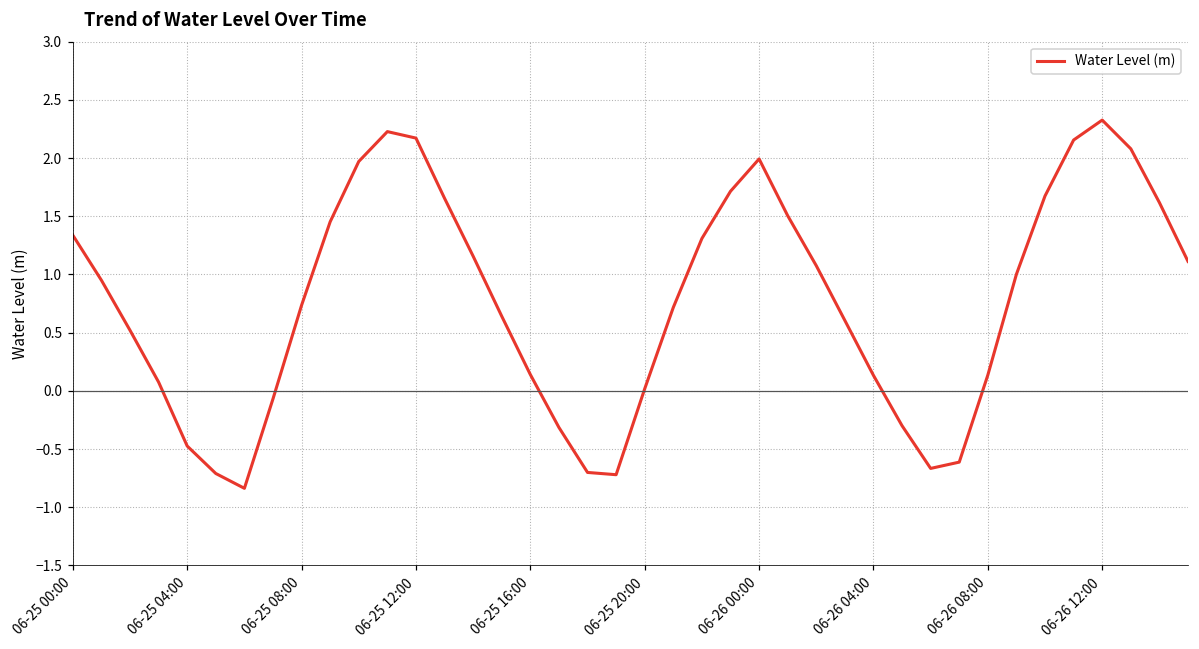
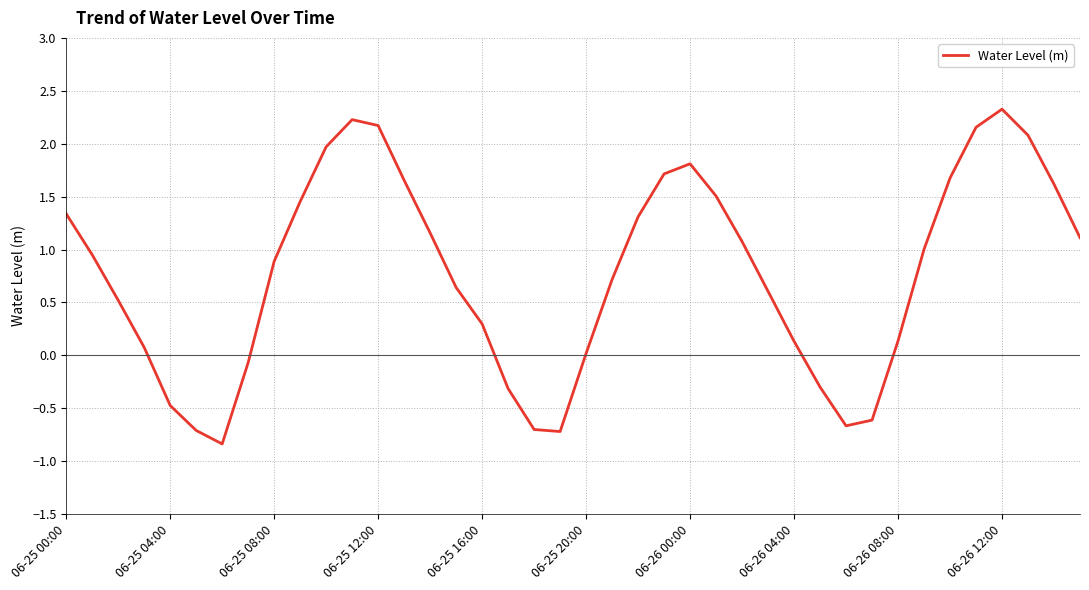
06-25 08:00: 0.74 -> 0.89
06-25 16:00: 0.14 -> 0.30
06-26 00:00: 1.99 -> 1.81
